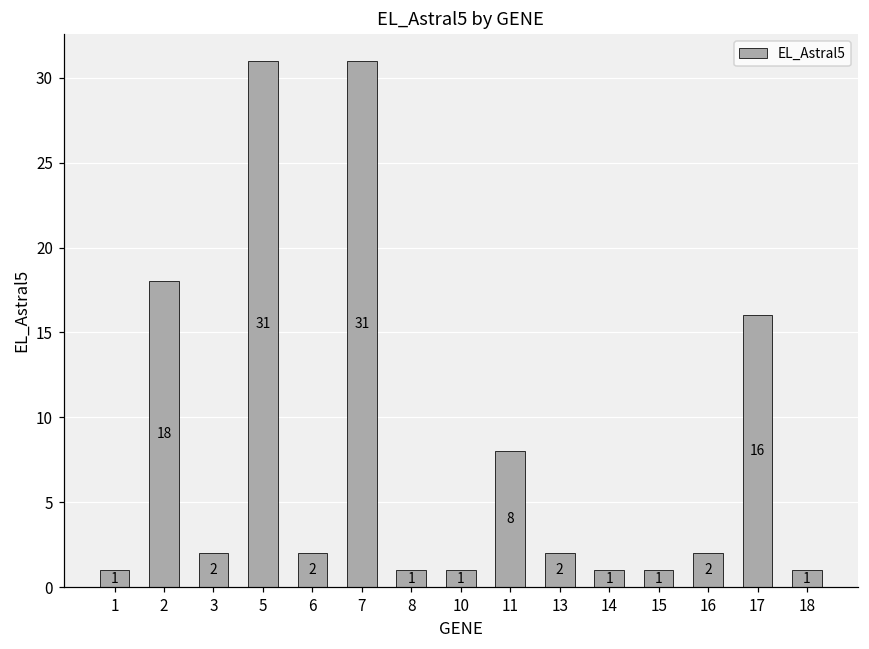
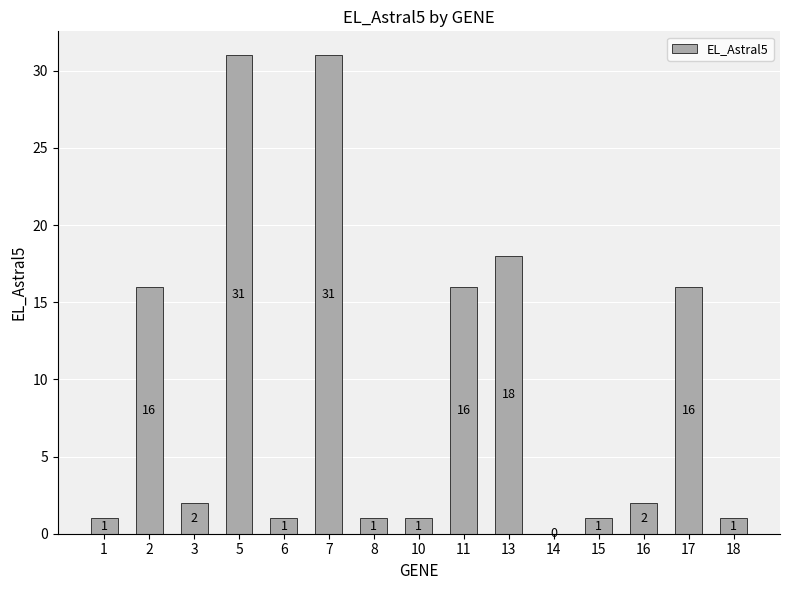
2: 18 -> 16
6: 2 -> 1
11: 8 -> 16
13: 2 -> 18
14: 1 -> 0
